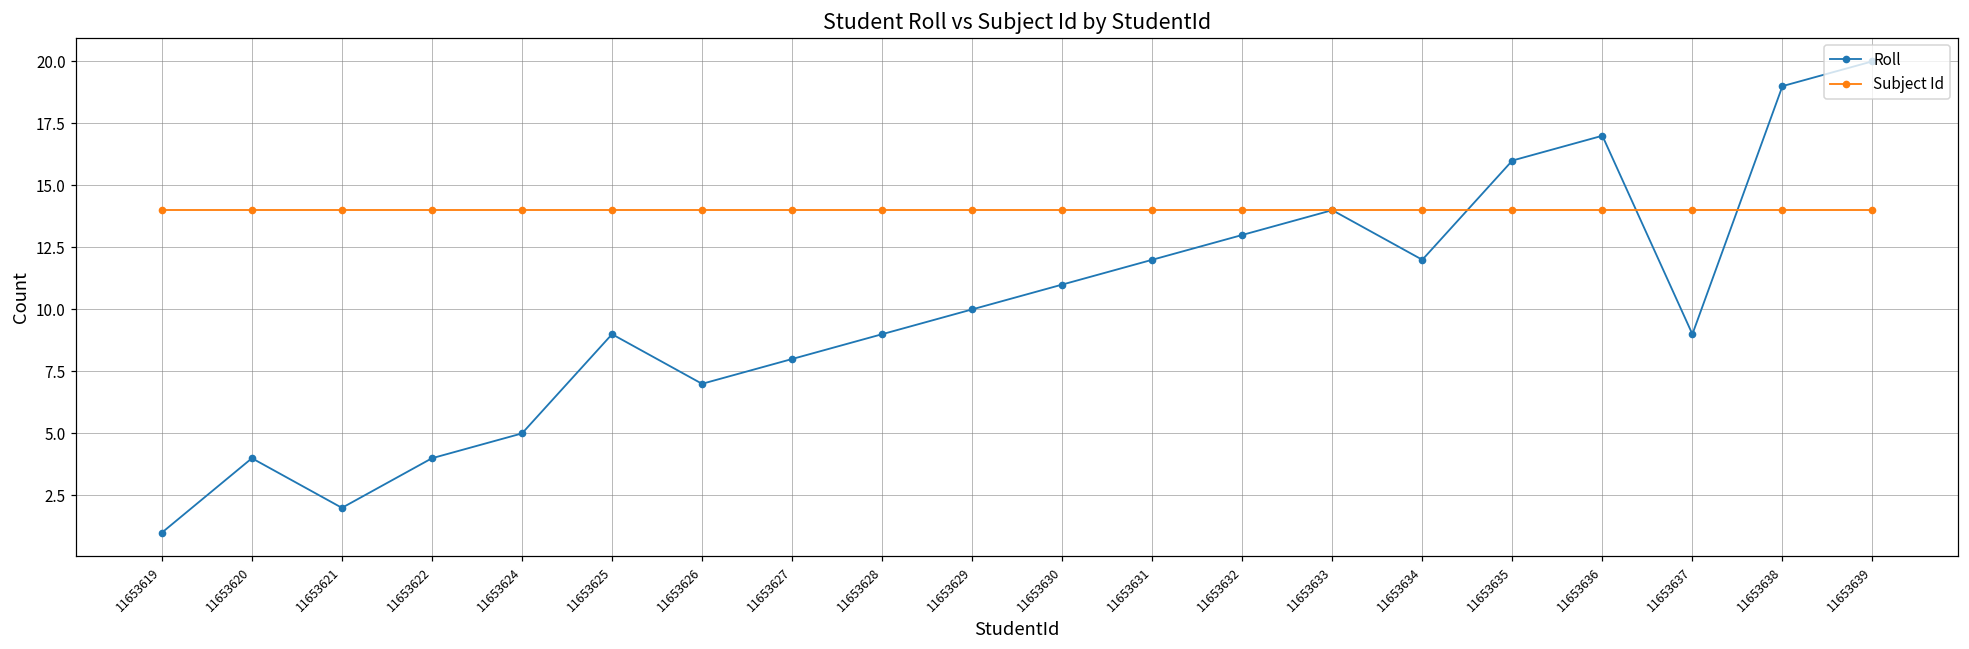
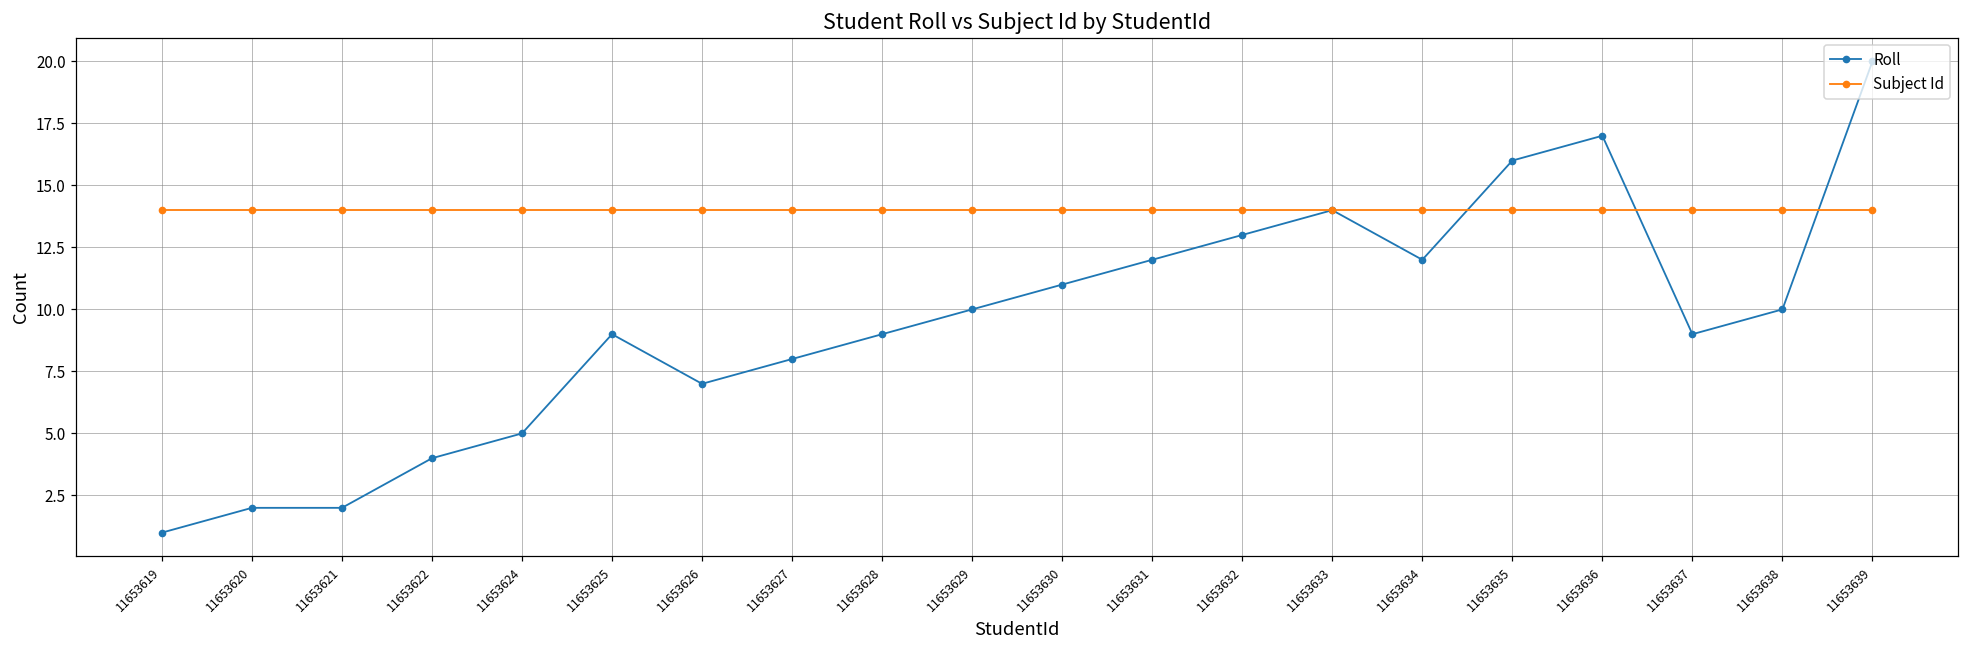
Roll, 11653620: 4 -> 2
Roll, 11653638: 19 -> 10
